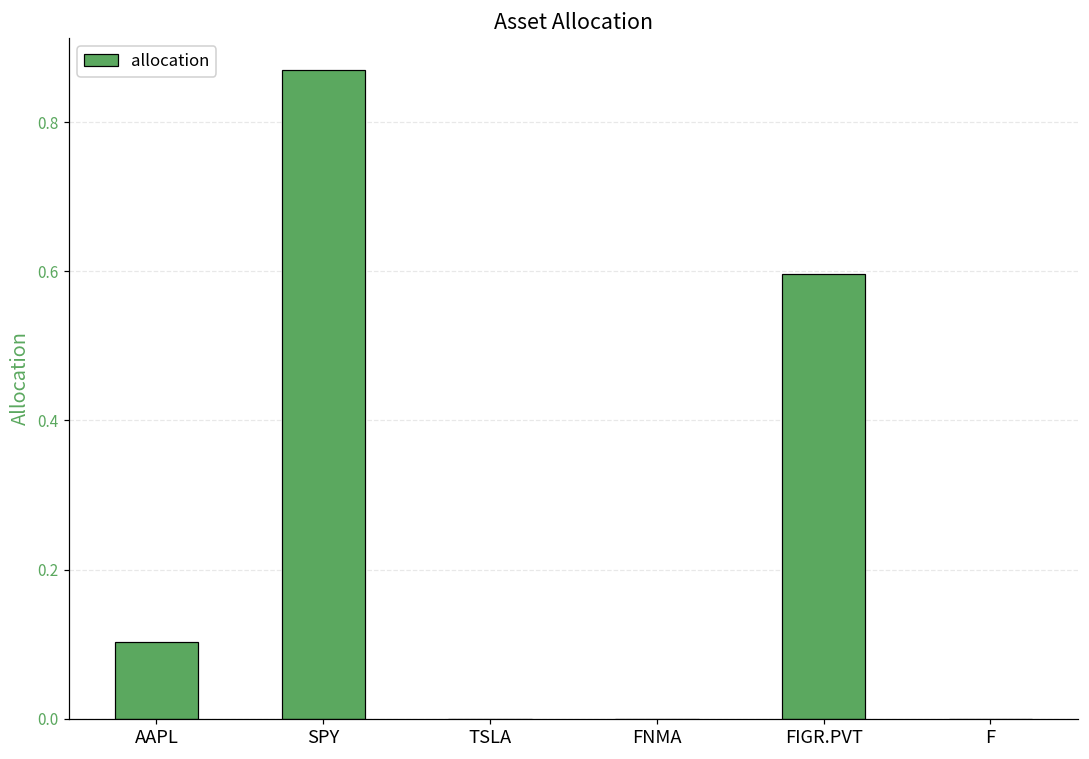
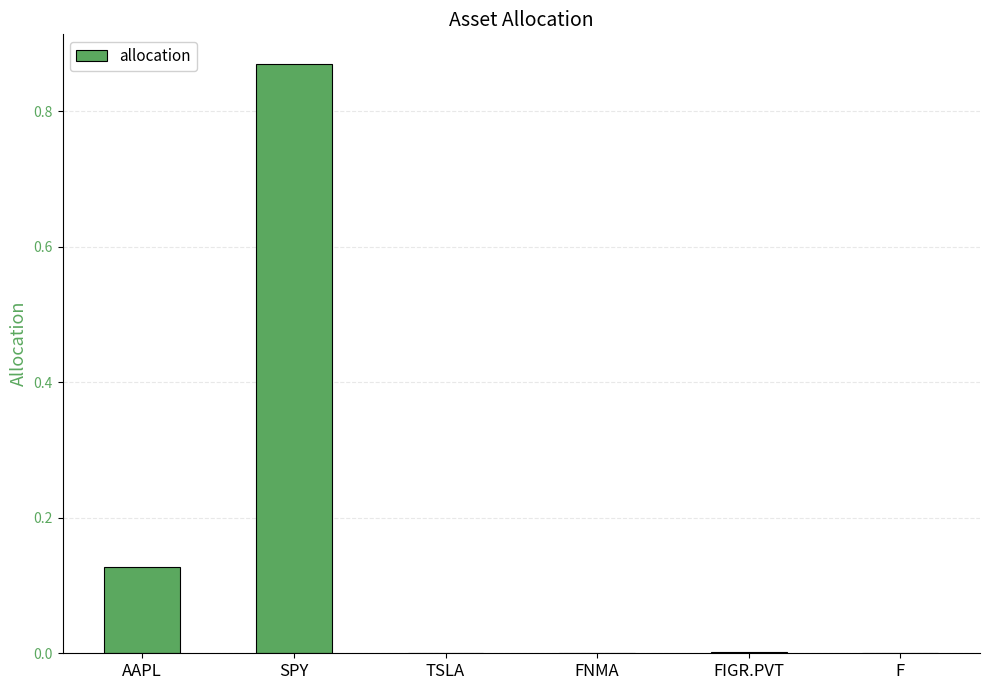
AAPL: 0.10 -> 0.13
FIGR.PVT: 0.60 -> 0.00
